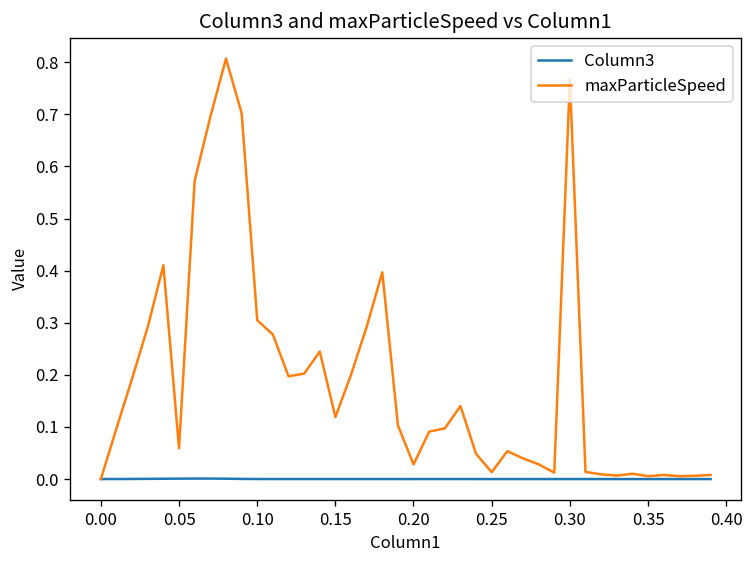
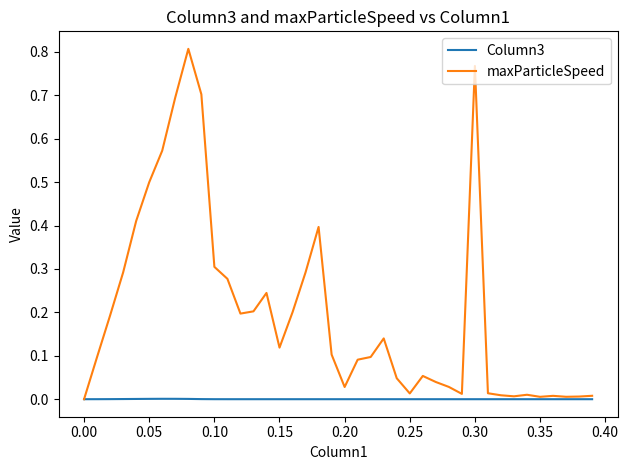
maxParticleSpeed, 0.05: 0.06 -> 0.50
